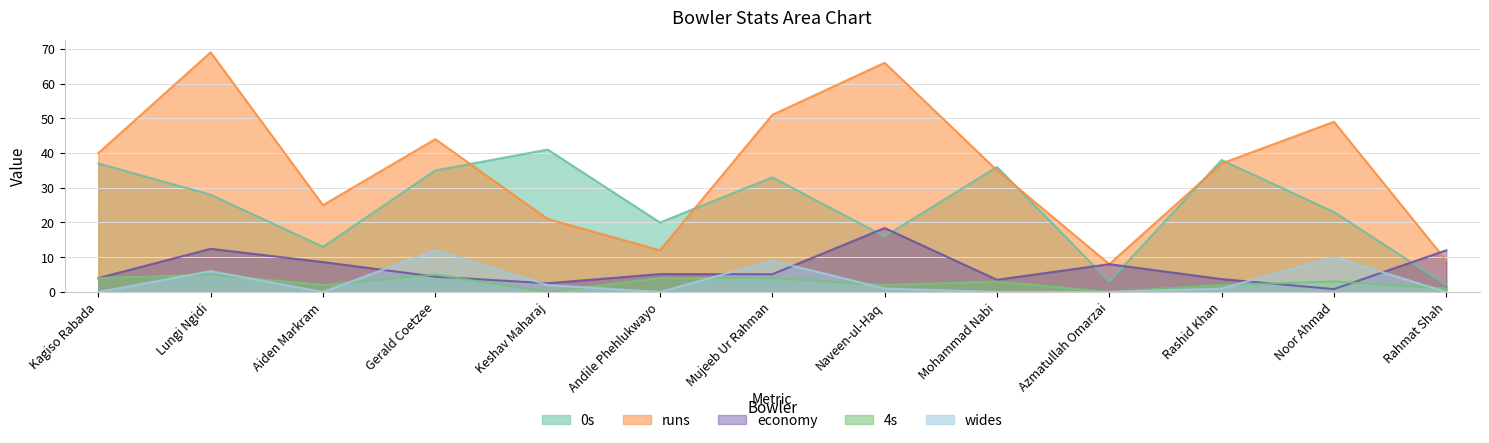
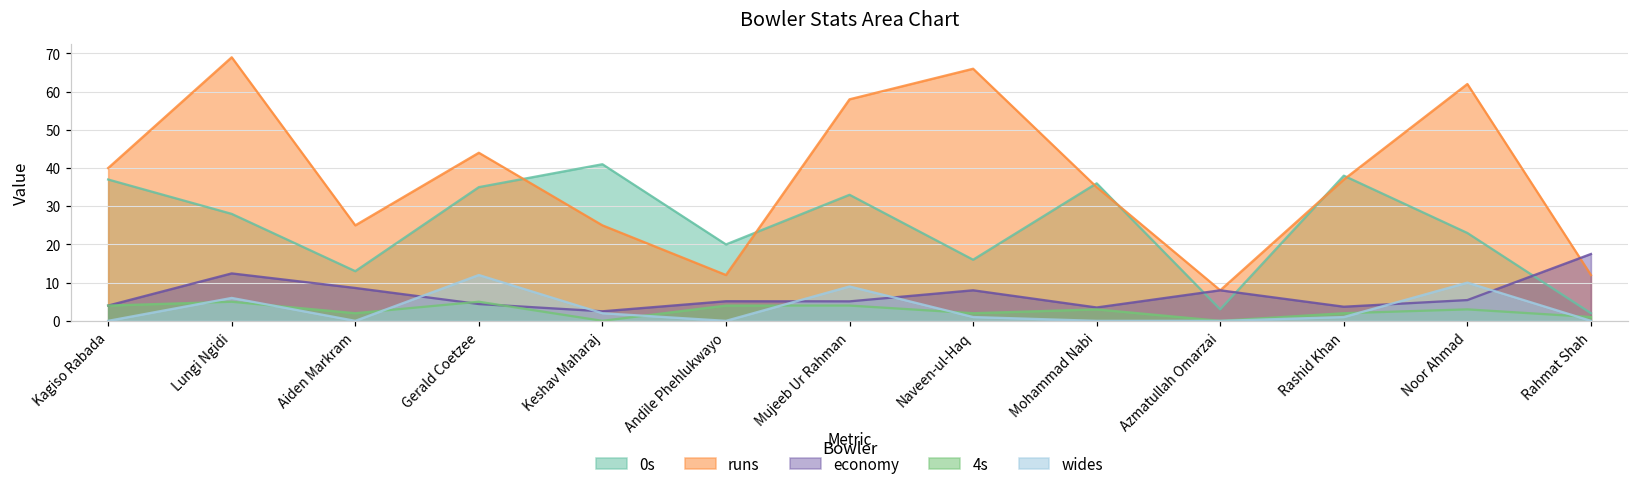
runs, Keshav Maharaj: 21 -> 25
runs, Mujeeb Ur Rahman: 51 -> 58
economy, Naveen-ul-Haq: 18 -> 8
runs, Noor Ahmad: 49 -> 62
economy, Noor Ahmad: 1 -> 5
runs, Rahmat Shah: 9 -> 12
economy, Rahmat Shah: 12 -> 18
